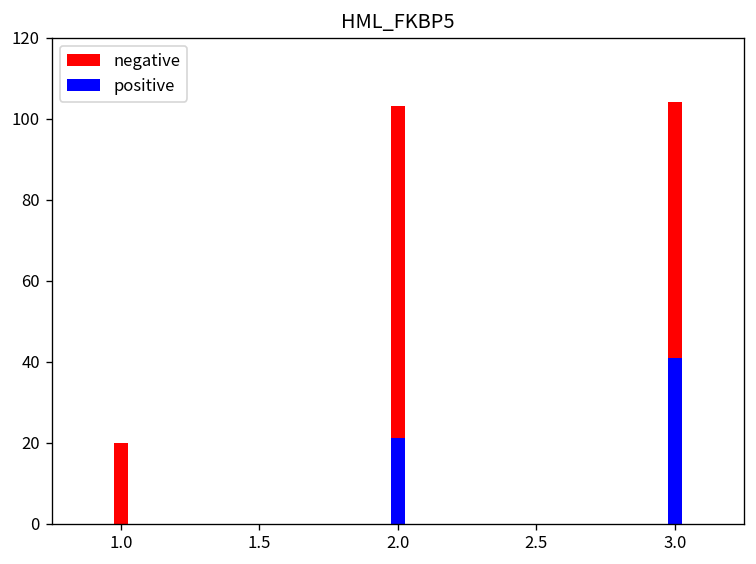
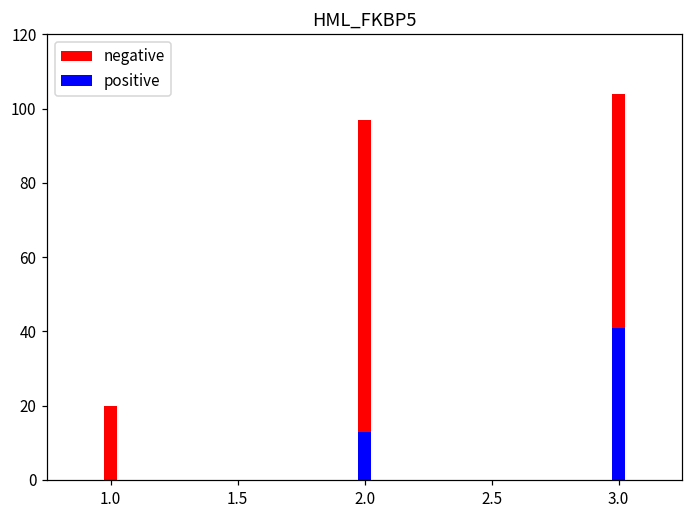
negative, 2.0: 103 -> 97
positive, 2.0: 21 -> 13
